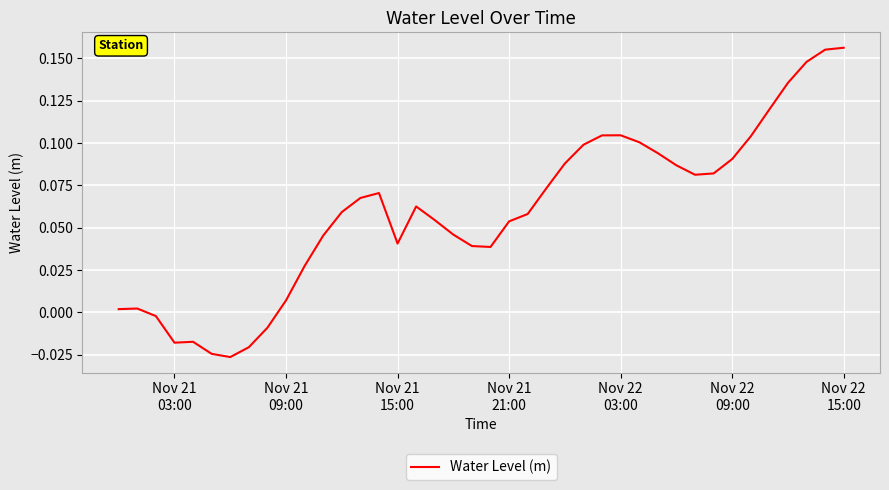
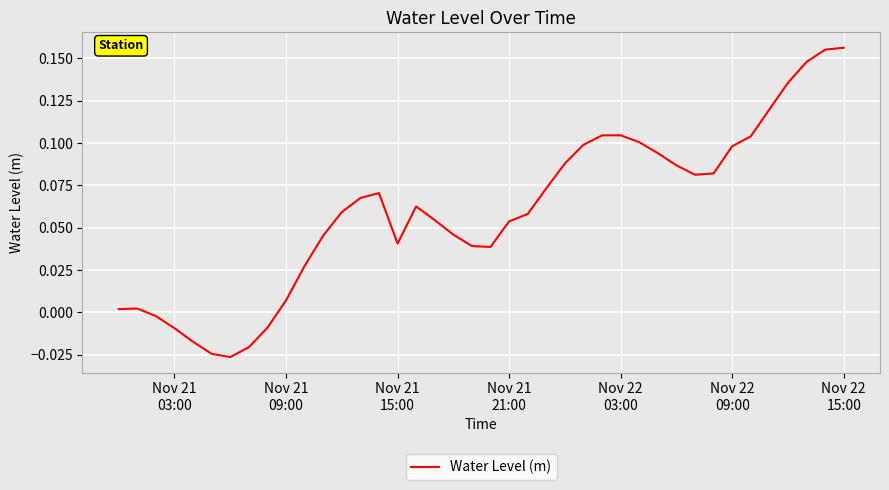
Nov 21 03:00: -0.018 -> -0.009
Nov 22 09:00: 0.091 -> 0.098
